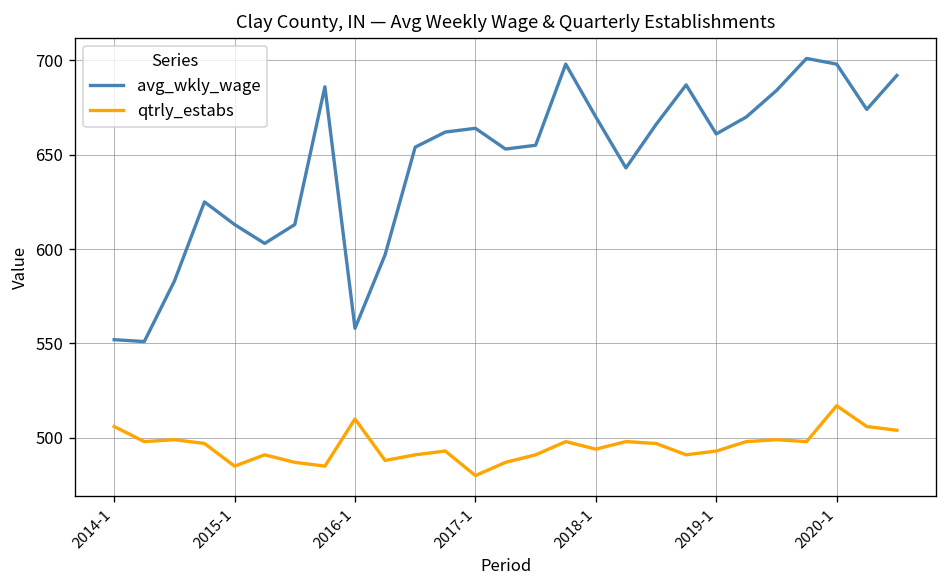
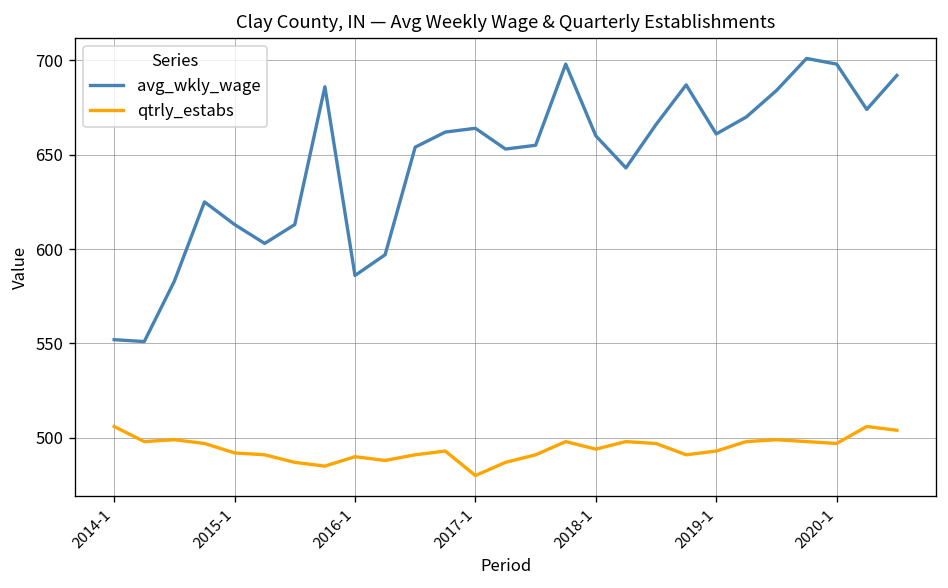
qtrly_estabs, 2015-1: 485 -> 492
avg_wkly_wage, 2016-1: 558 -> 586
qtrly_estabs, 2016-1: 510 -> 490
avg_wkly_wage, 2018-1: 670 -> 660
qtrly_estabs, 2020-1: 517 -> 497
